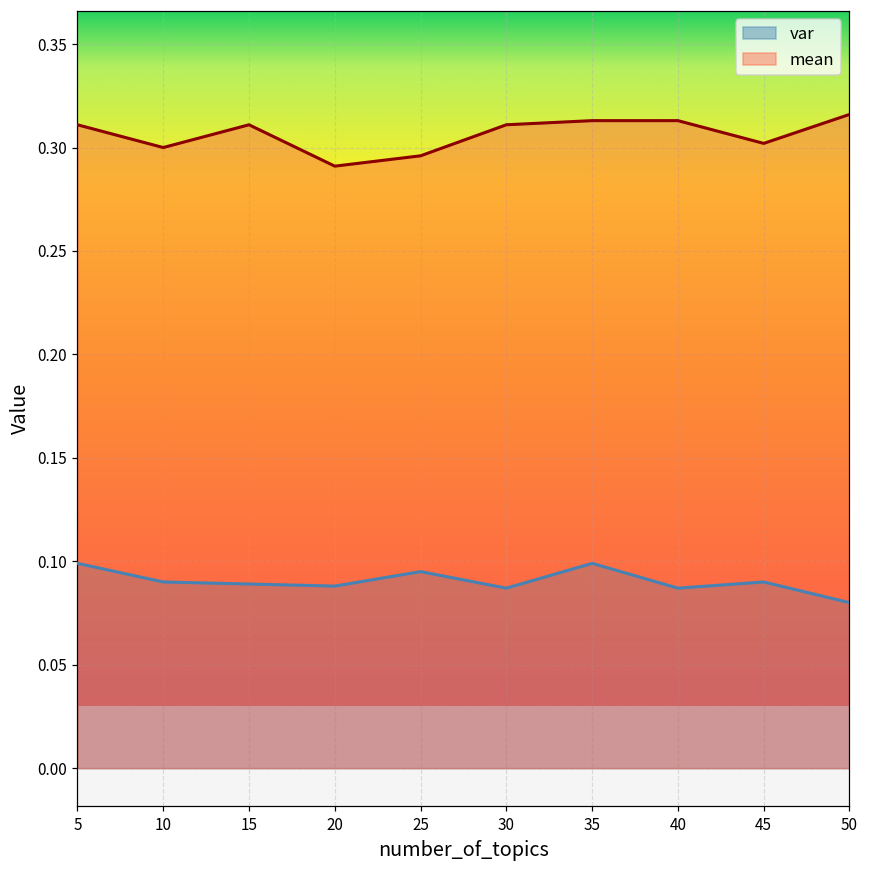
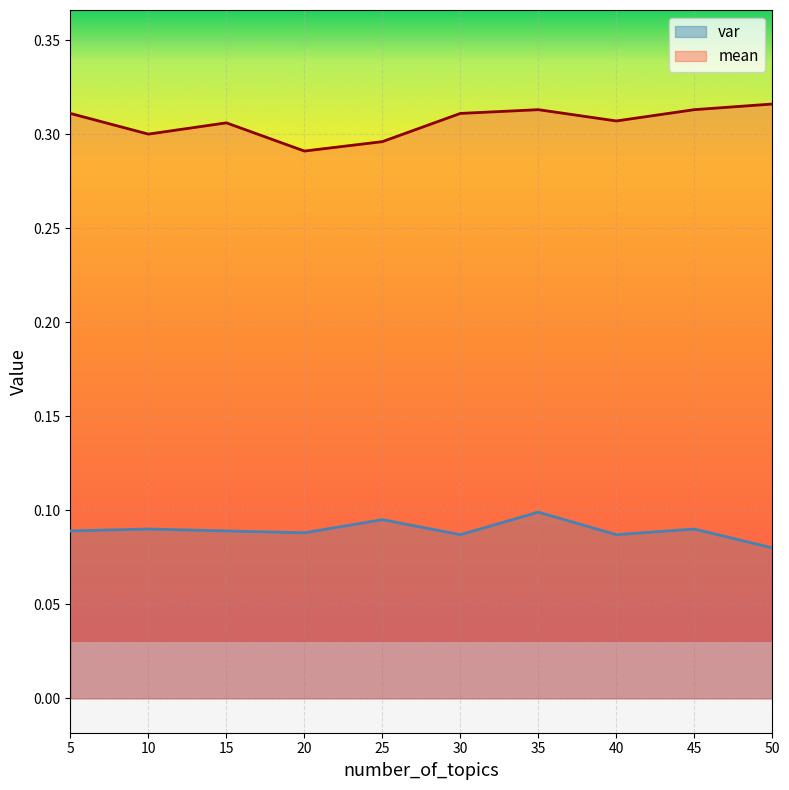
var, 5: 0.099 -> 0.089
mean, 15: 0.311 -> 0.306
mean, 40: 0.313 -> 0.307
mean, 45: 0.302 -> 0.313
